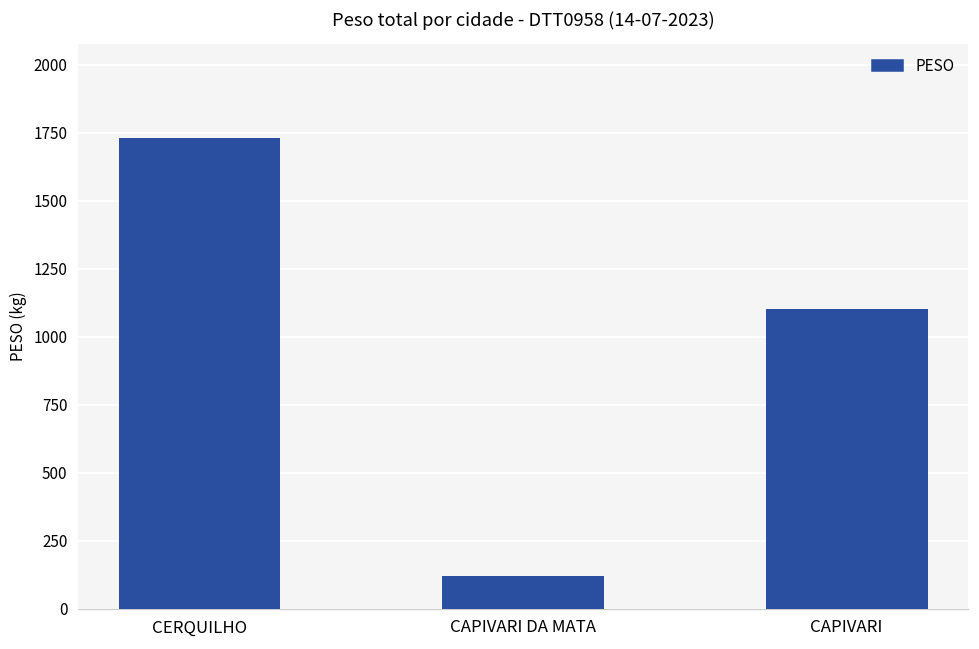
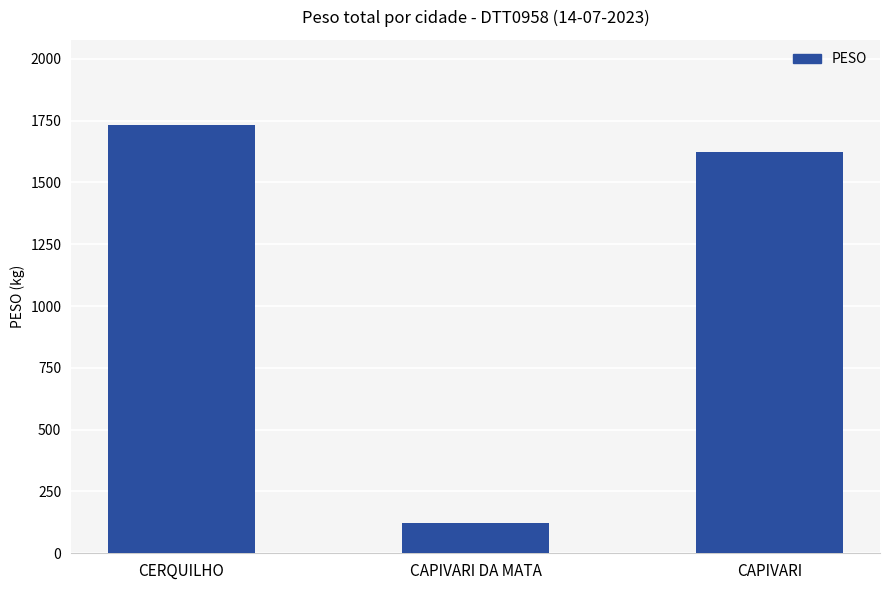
CAPIVARI: 1100 -> 1620
